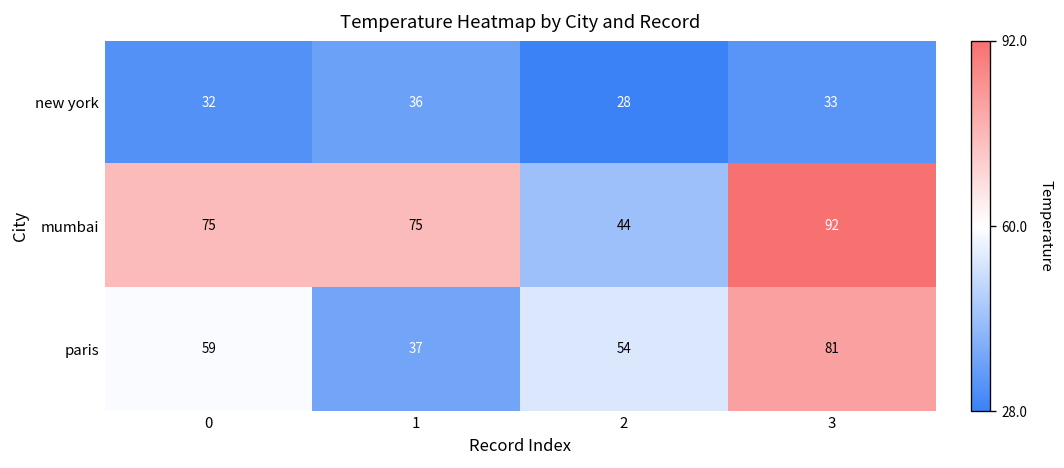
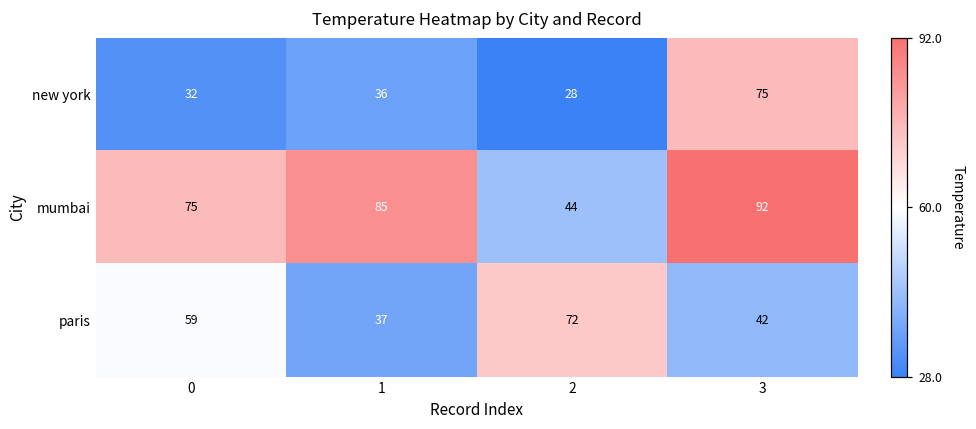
new york, 3: 33 -> 75
mumbai, 1: 75 -> 85
paris, 2: 54 -> 72
paris, 3: 81 -> 42
